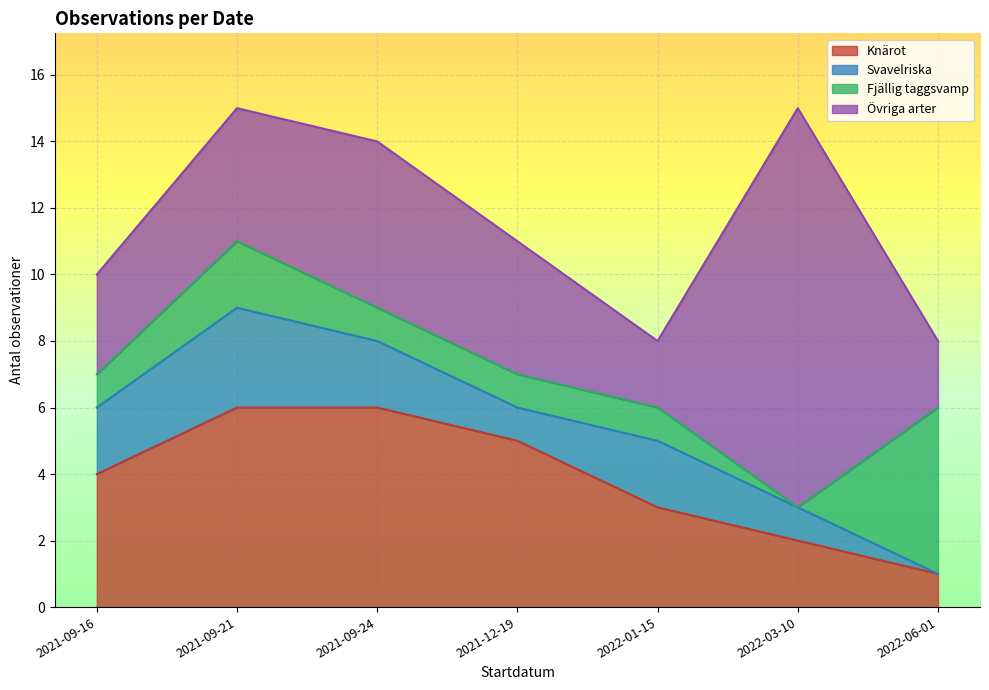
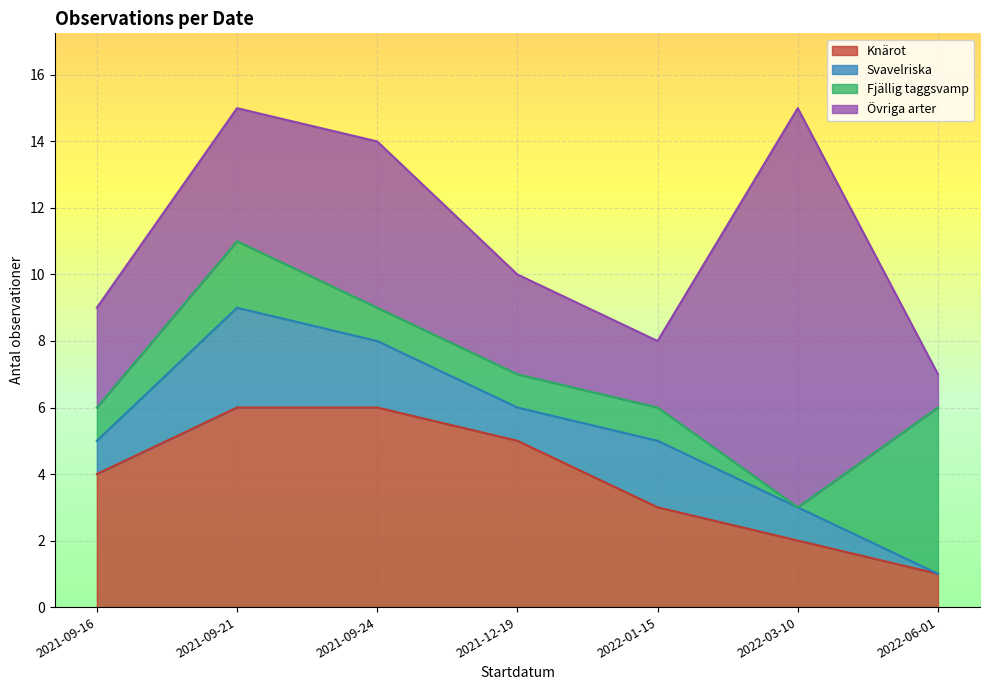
Svavelriska, 2021-09-16: 2 -> 1
Övriga arter, 2021-12-19: 4 -> 3
Övriga arter, 2022-06-01: 2 -> 1
